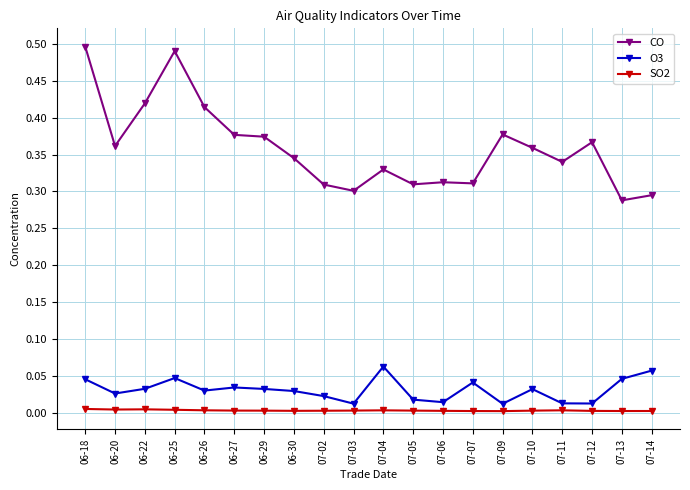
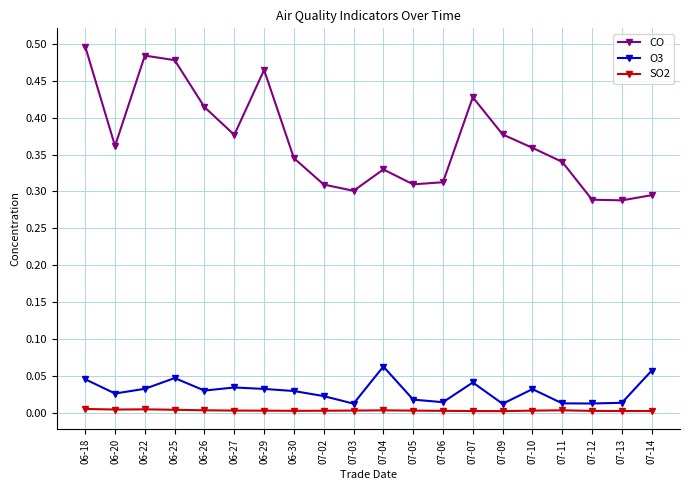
CO, 06-22: 0.42 -> 0.48
CO, 06-25: 0.49 -> 0.48
CO, 06-29: 0.37 -> 0.46
CO, 07-07: 0.31 -> 0.43
CO, 07-12: 0.37 -> 0.29
O3, 07-13: 0.05 -> 0.01
